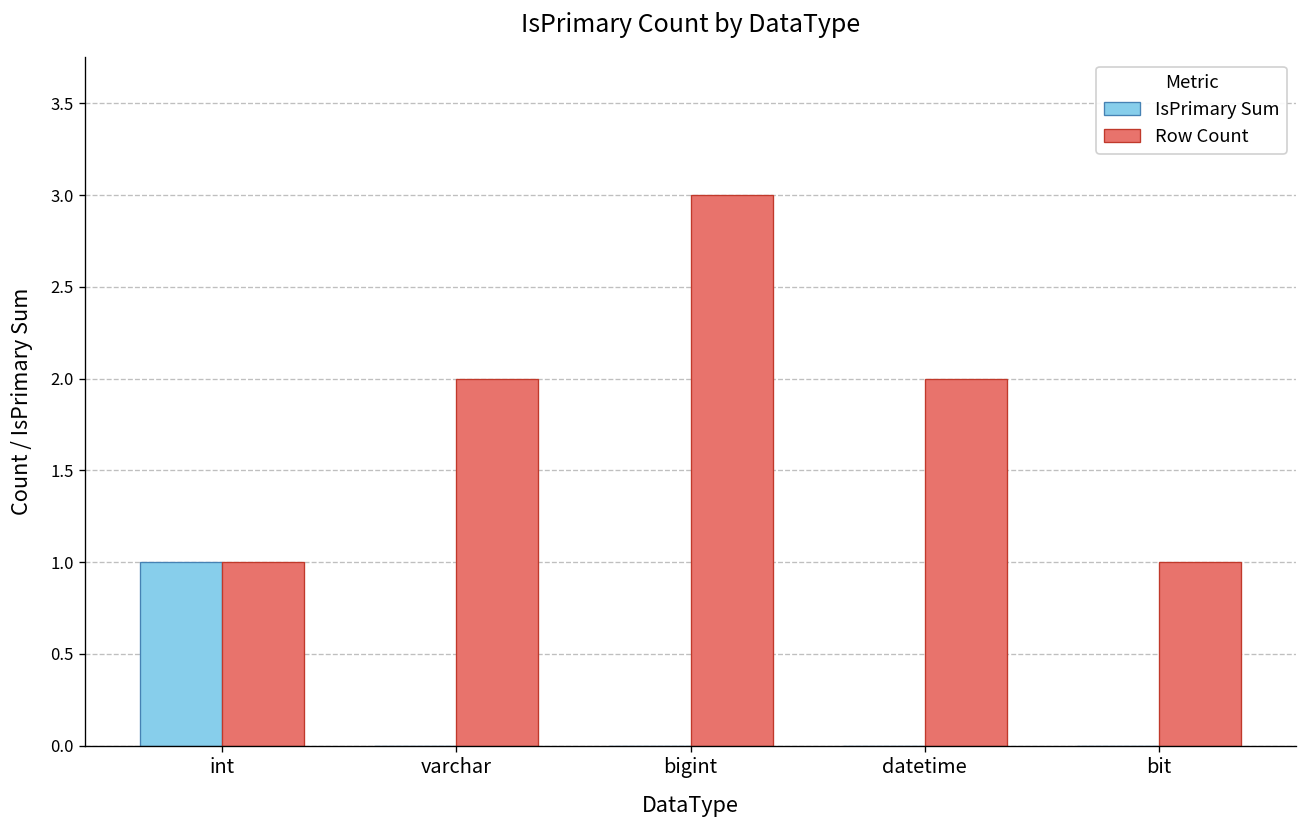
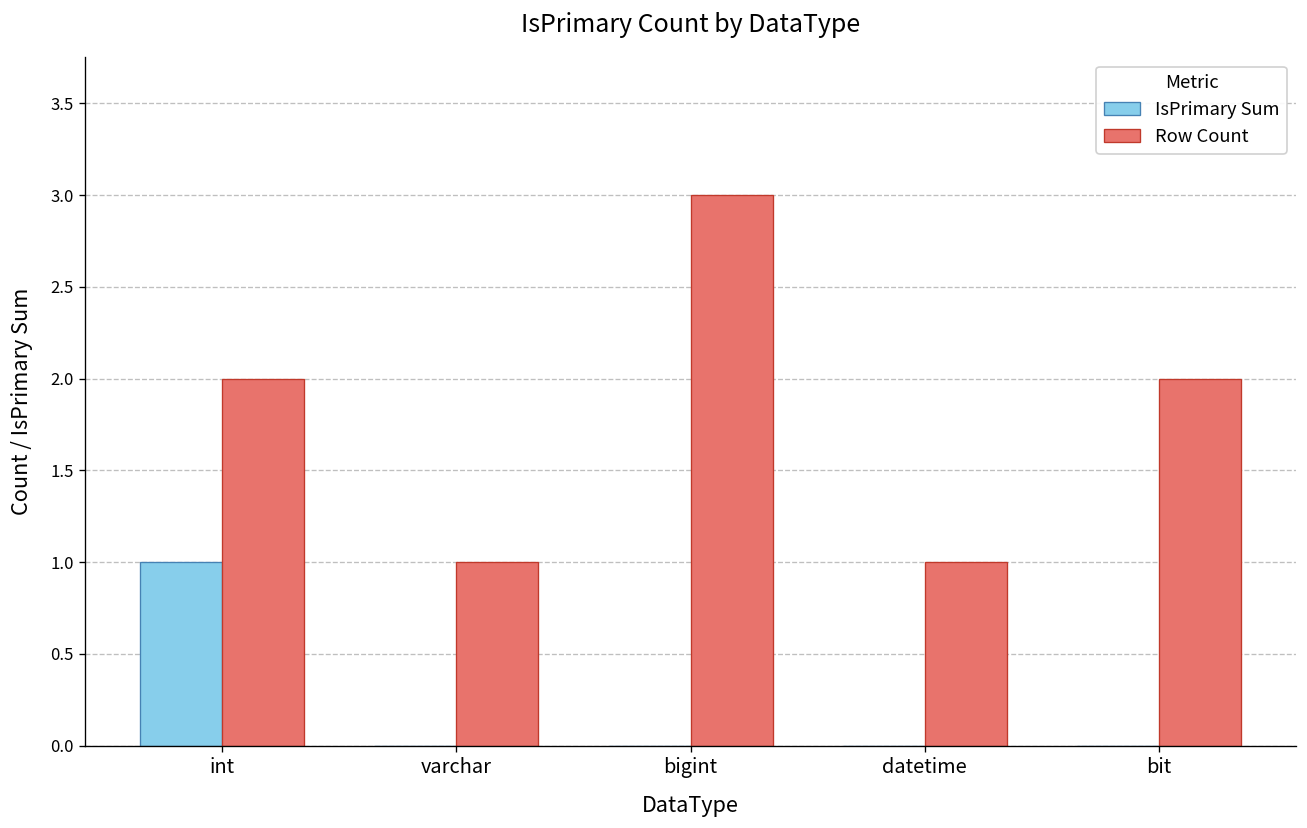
Row Count, int: 1 -> 2
Row Count, varchar: 2 -> 1
Row Count, datetime: 2 -> 1
Row Count, bit: 1 -> 2
